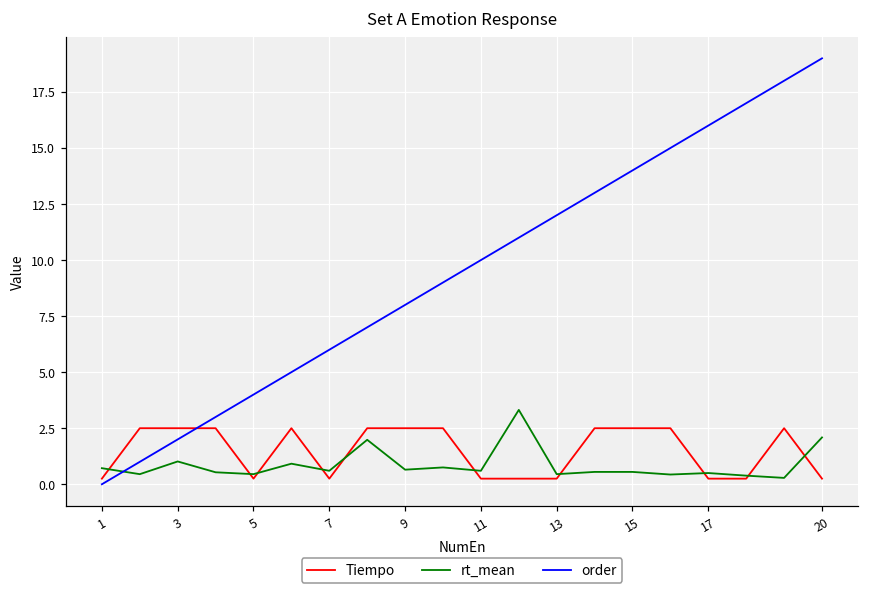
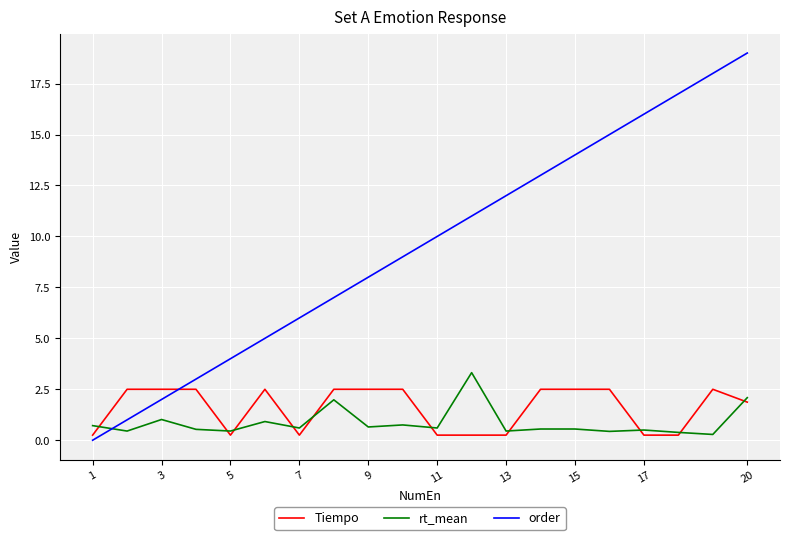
Tiempo, 20: 0.3 -> 1.9
